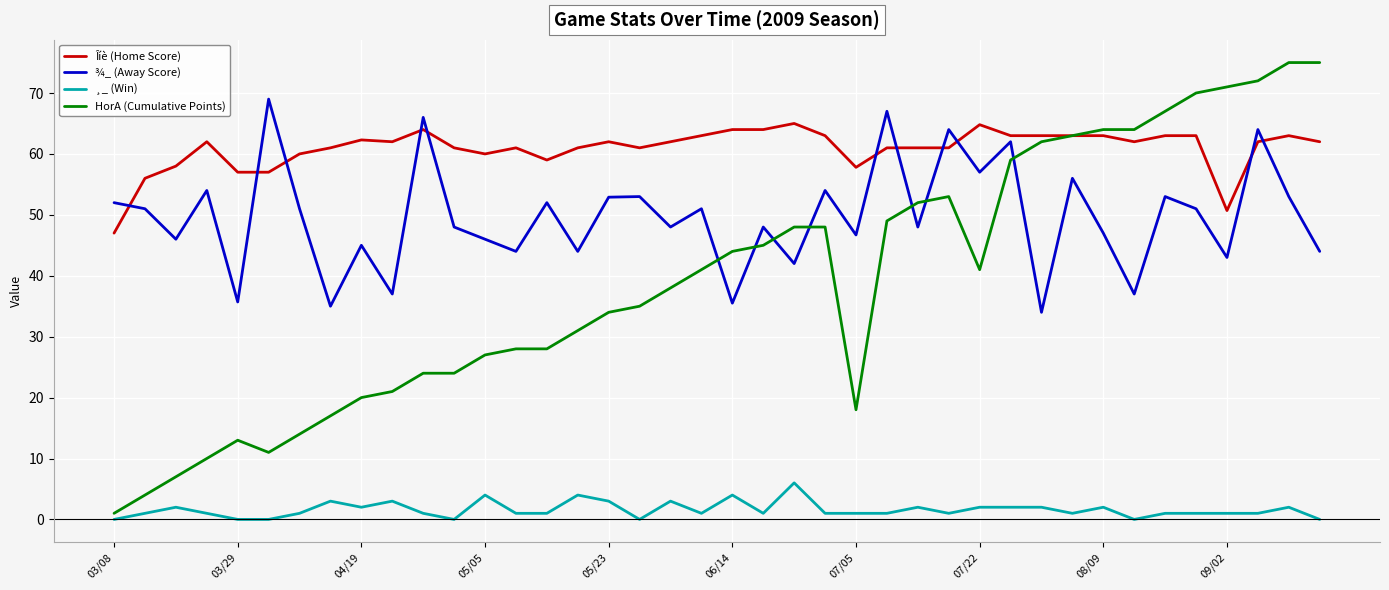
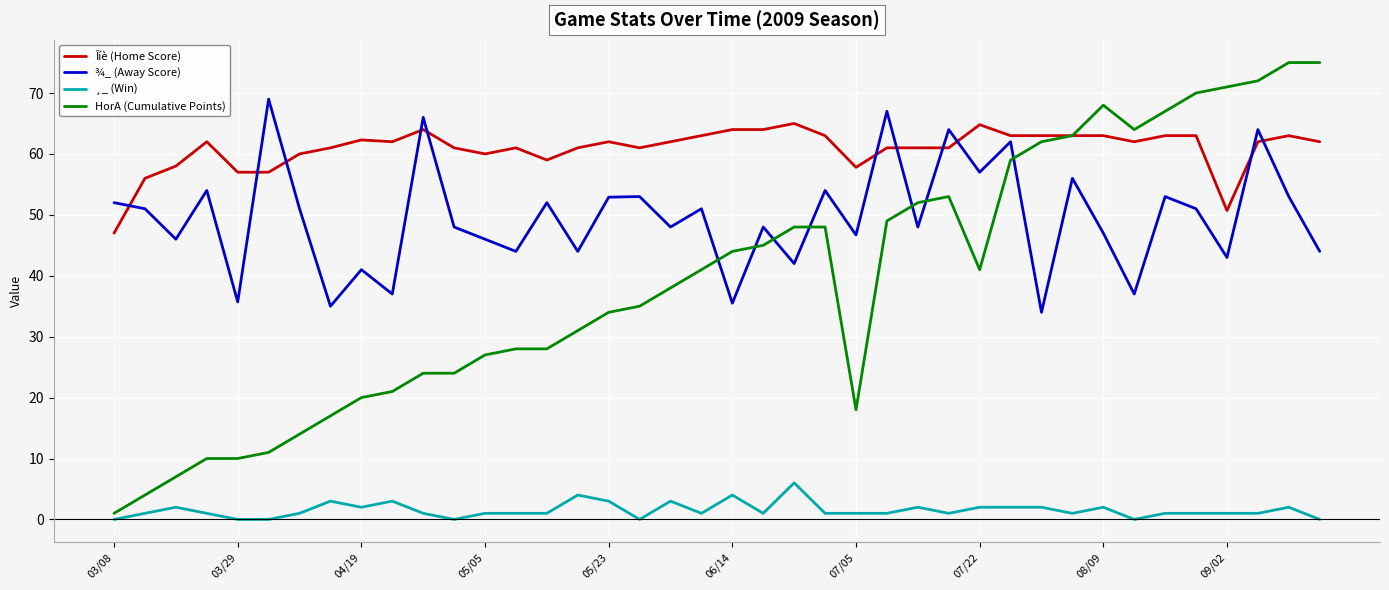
HorA (Cumulative Points), 03/29: 13 -> 10
¾_ (Away Score), 04/19: 45 -> 41
¸_ (Win), 05/05: 4 -> 1
HorA (Cumulative Points), 08/09: 64 -> 68
